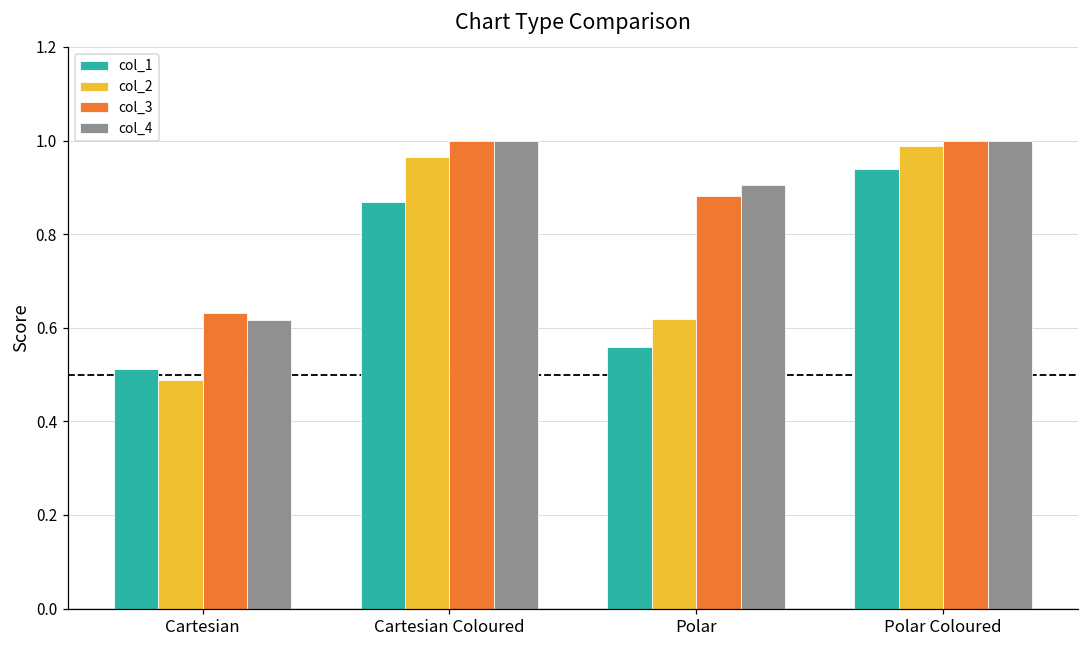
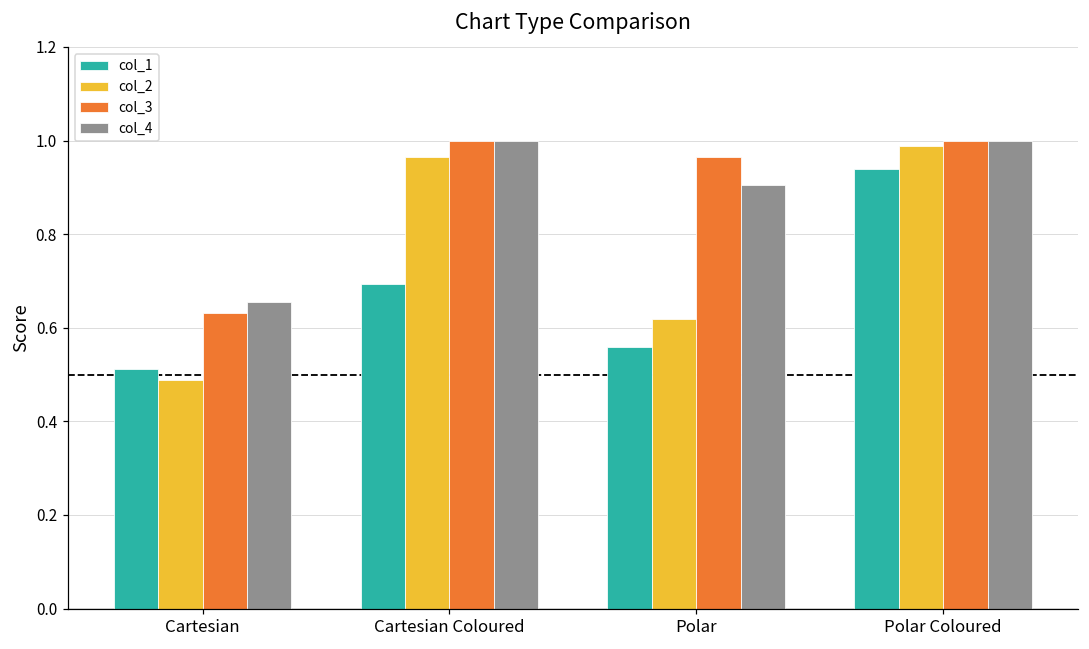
col_4, Cartesian: 0.62 -> 0.65
col_1, Cartesian Coloured: 0.87 -> 0.69
col_3, Polar: 0.88 -> 0.97
